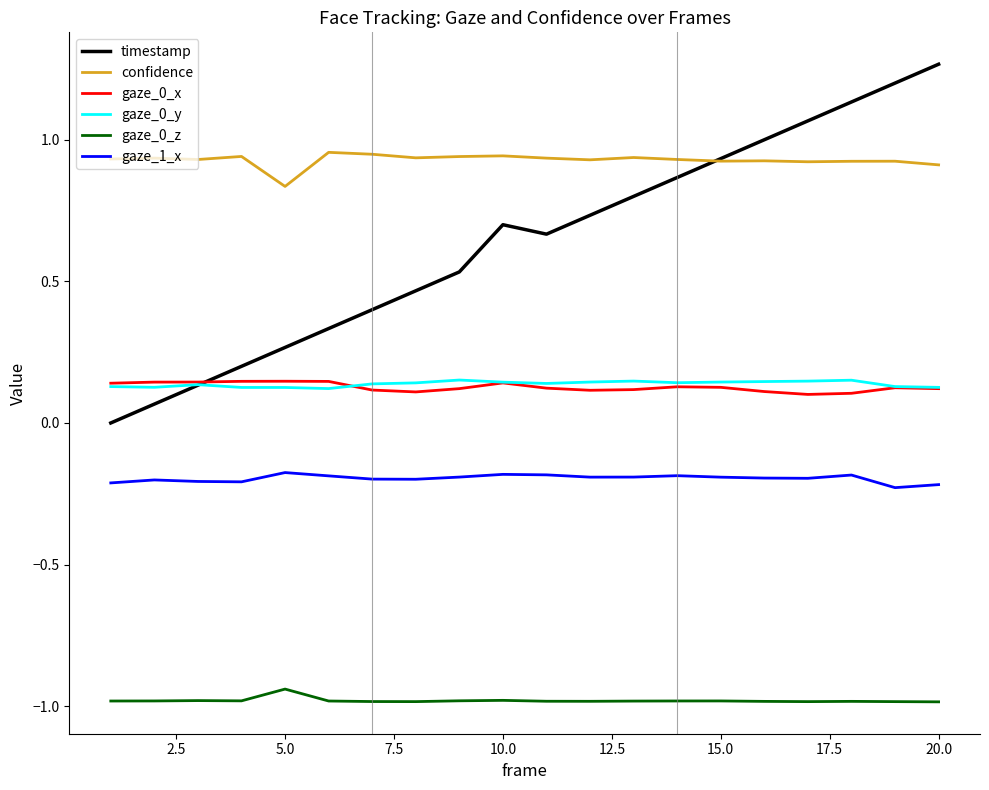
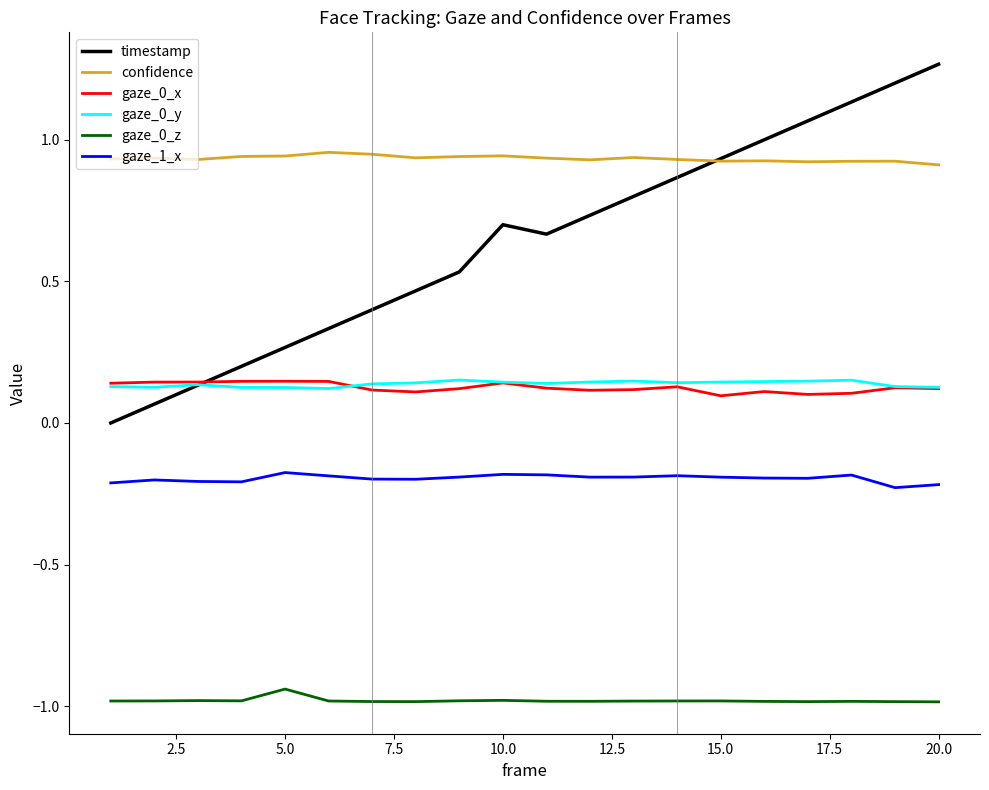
confidence, 5.0: 0.84 -> 0.94
gaze_0_x, 15.0: 0.13 -> 0.10
